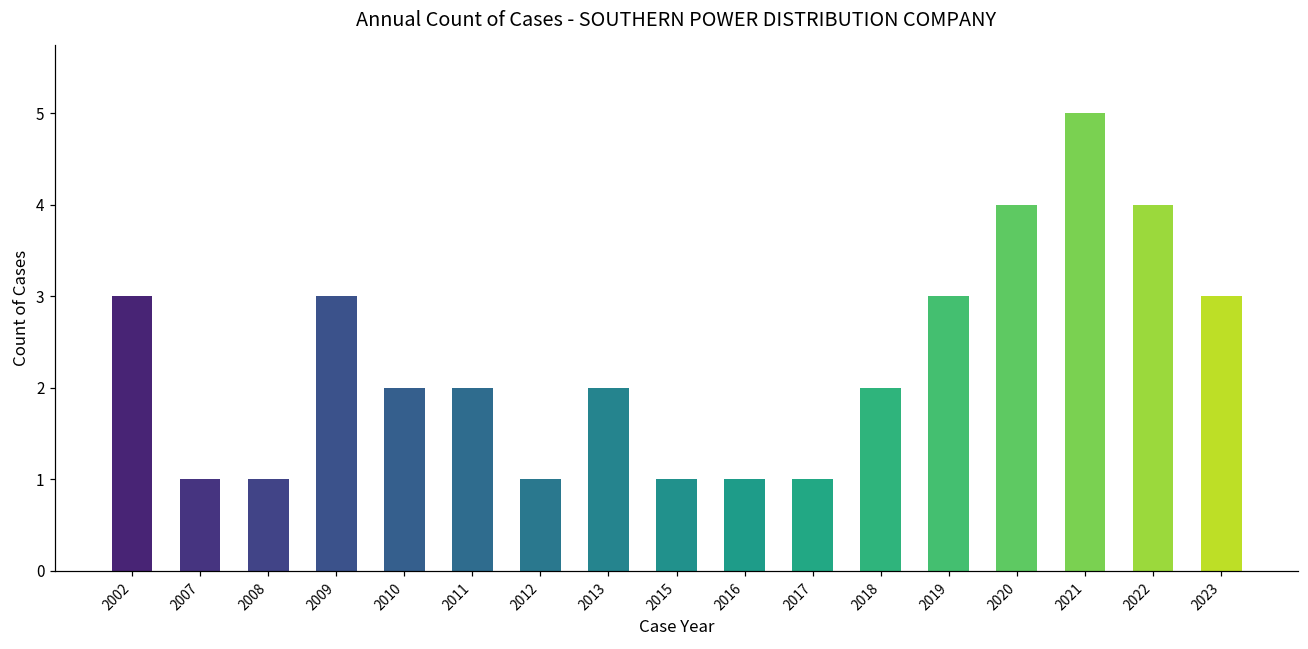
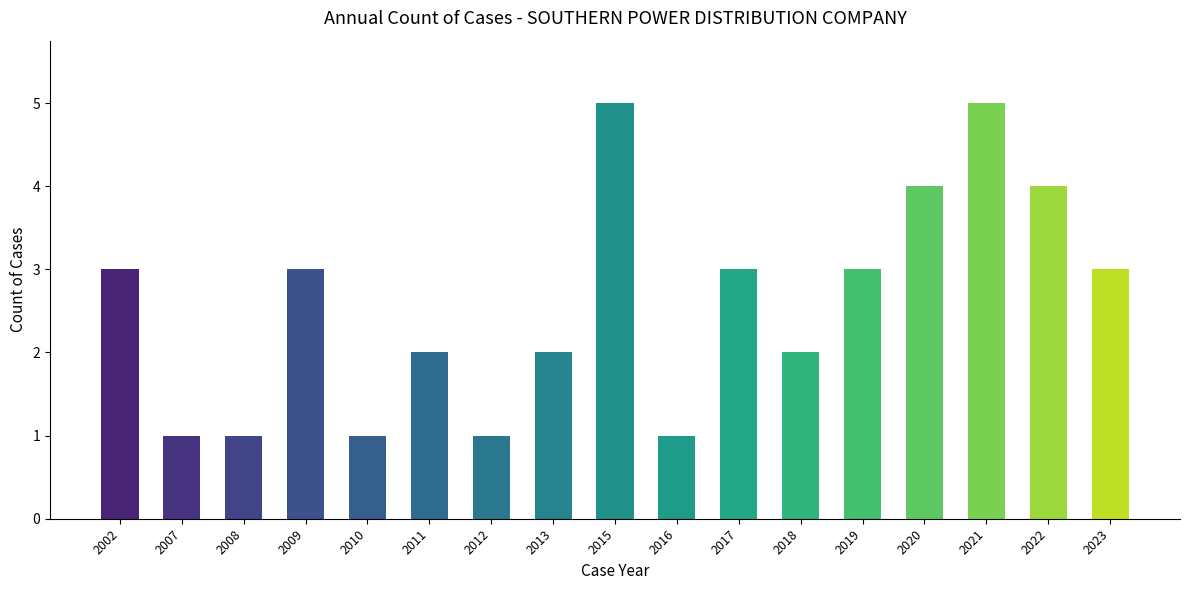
2010: 2 -> 1
2015: 1 -> 5
2017: 1 -> 3
